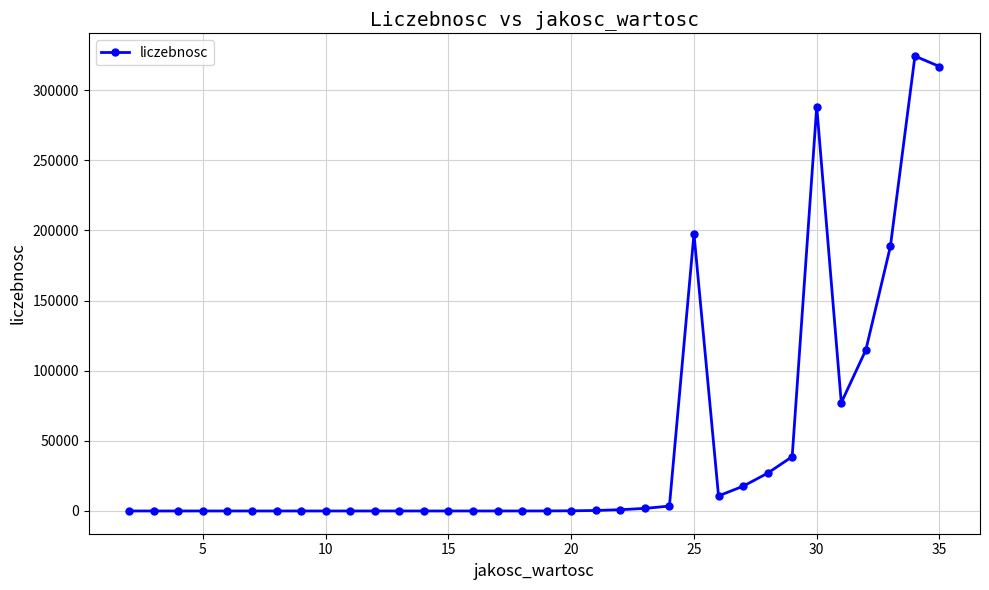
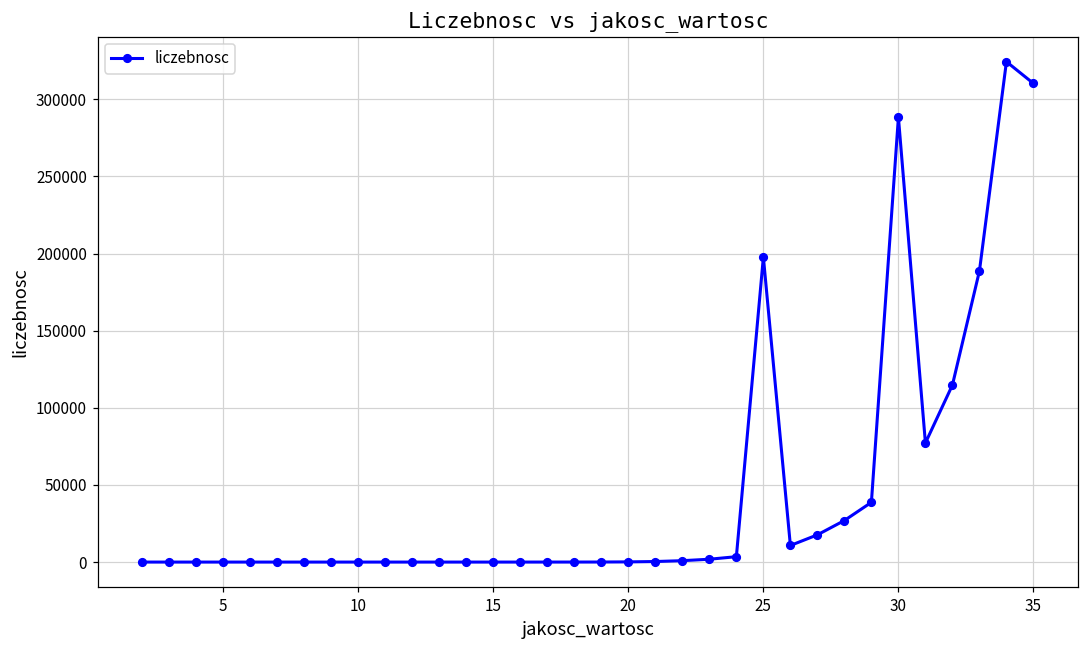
35: 317000 -> 310000
